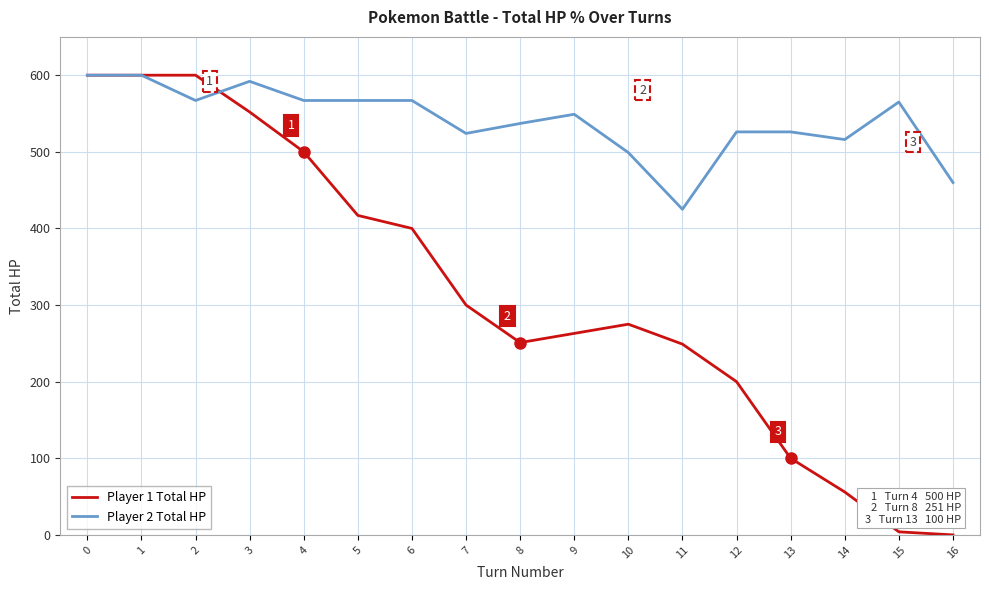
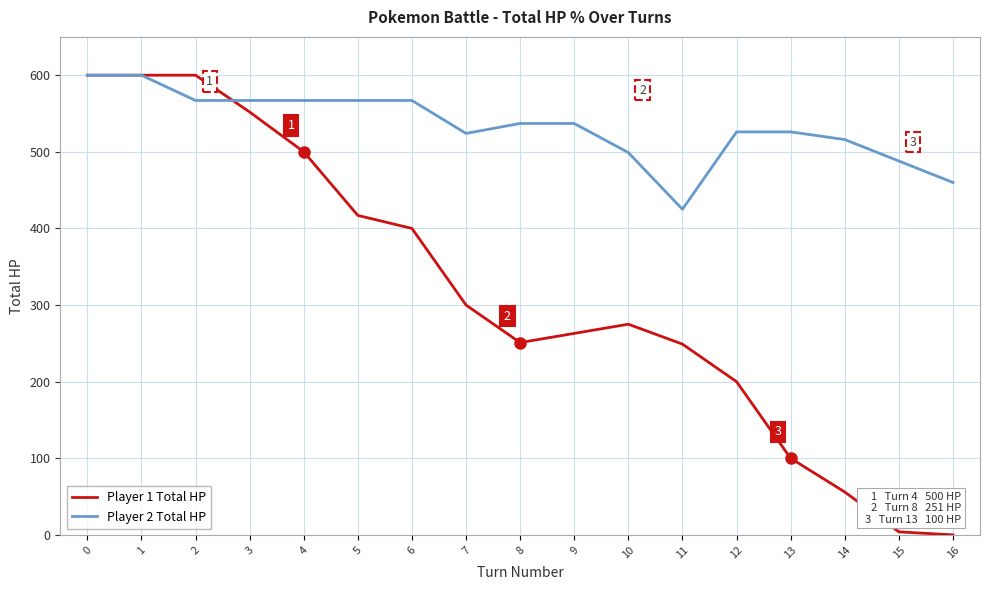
Player 2 Total HP, 3: 590 -> 570
Player 2 Total HP, 9: 550 -> 540
Player 2 Total HP, 15: 570 -> 490
